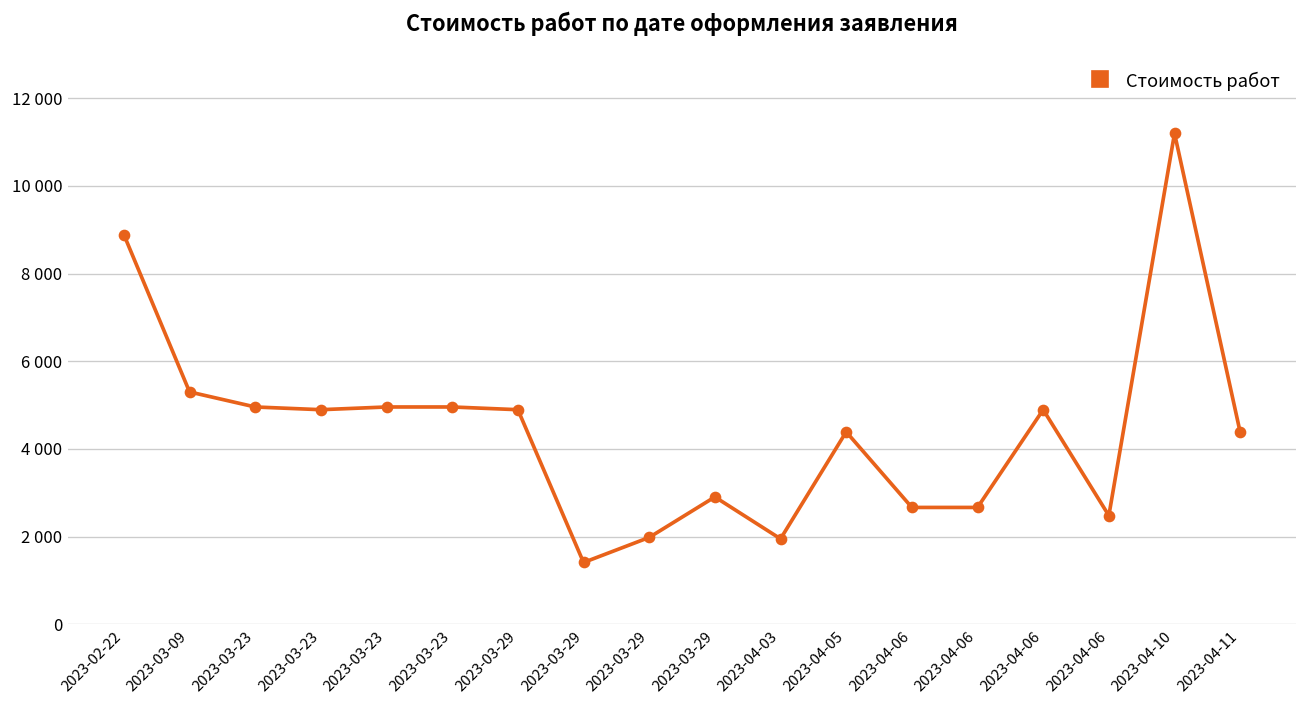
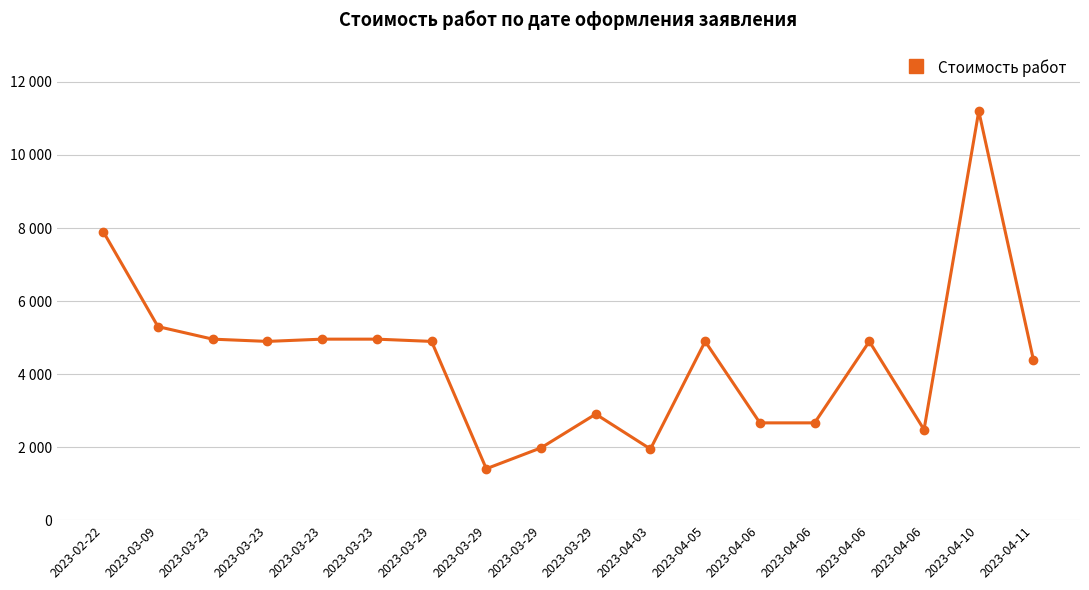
2023-02-22: 8900 -> 7900
2023-04-05: 4400 -> 4900
